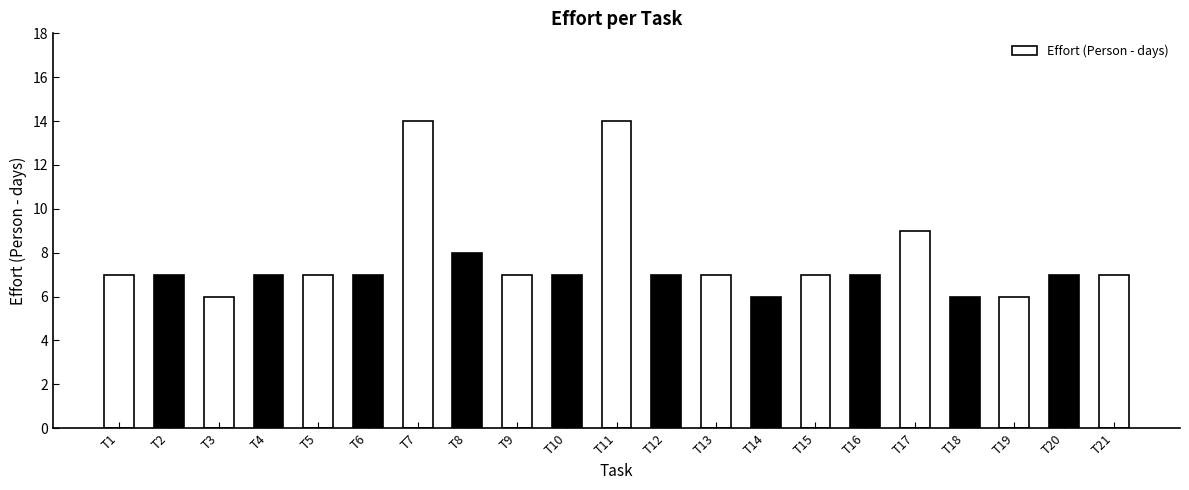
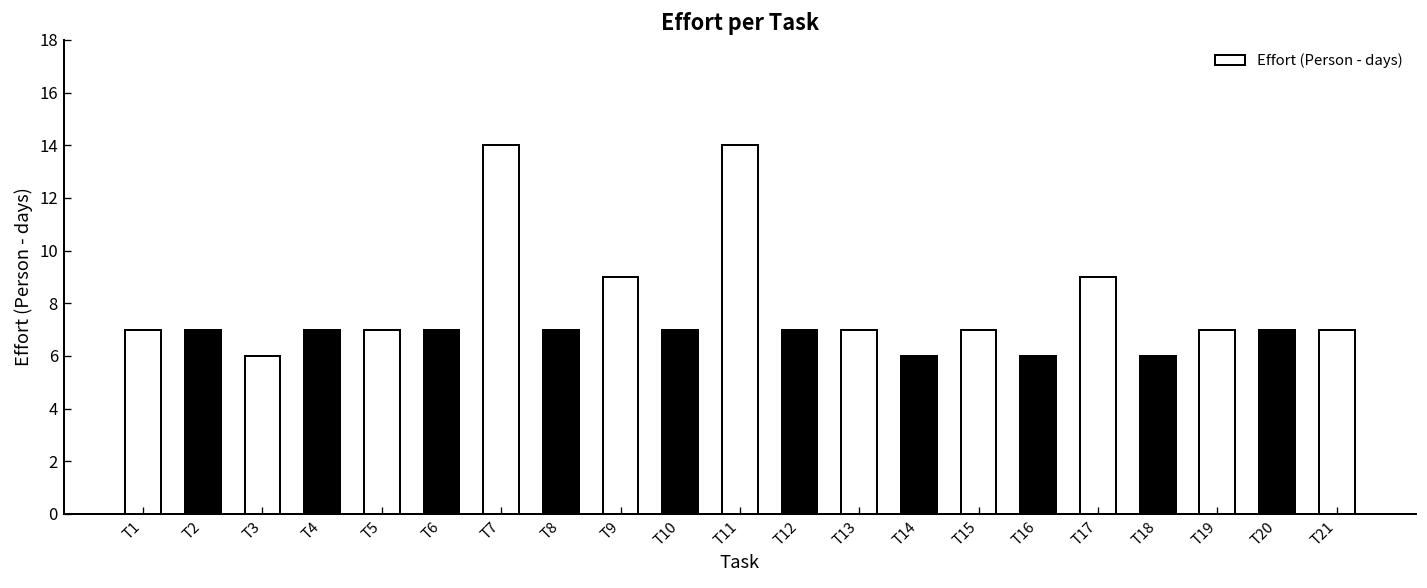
T8: 8 -> 7
T9: 7 -> 9
T16: 7 -> 6
T19: 6 -> 7
